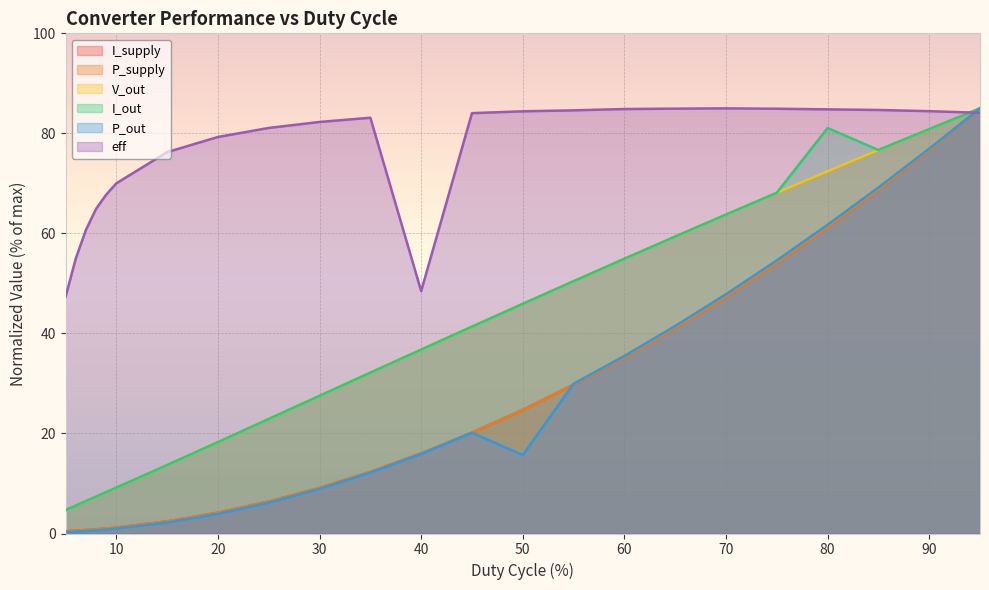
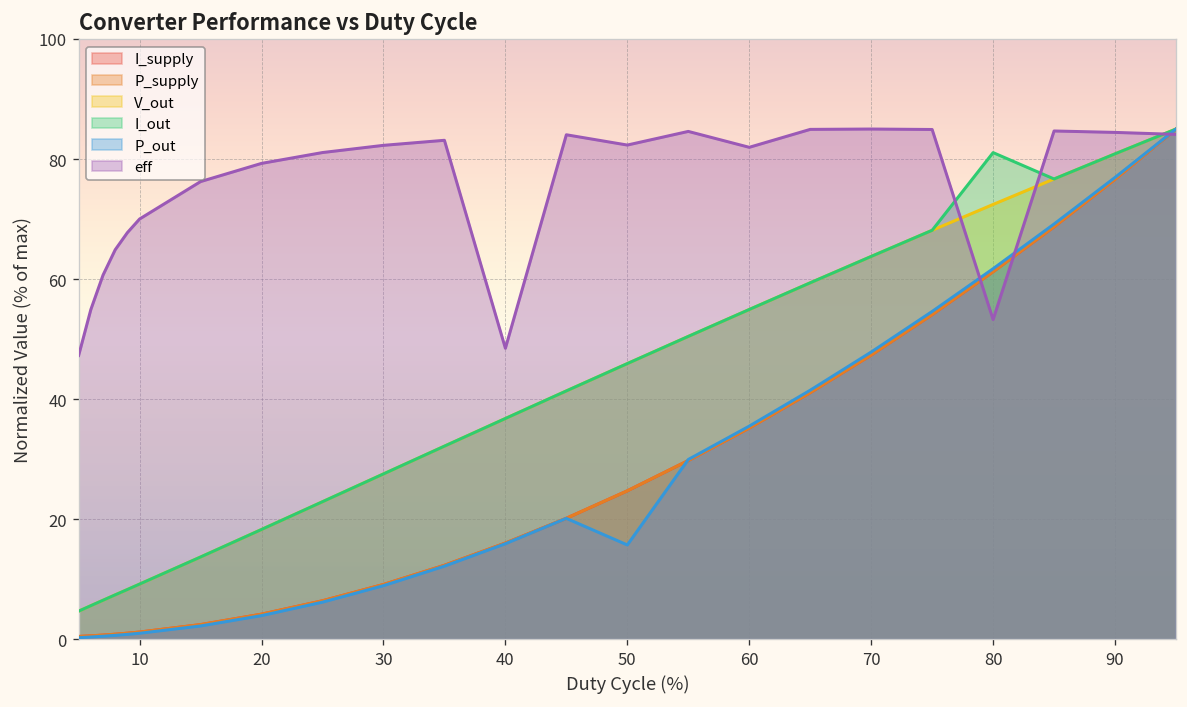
eff, 50: 84 -> 82
eff, 60: 85 -> 82
eff, 80: 85 -> 53
